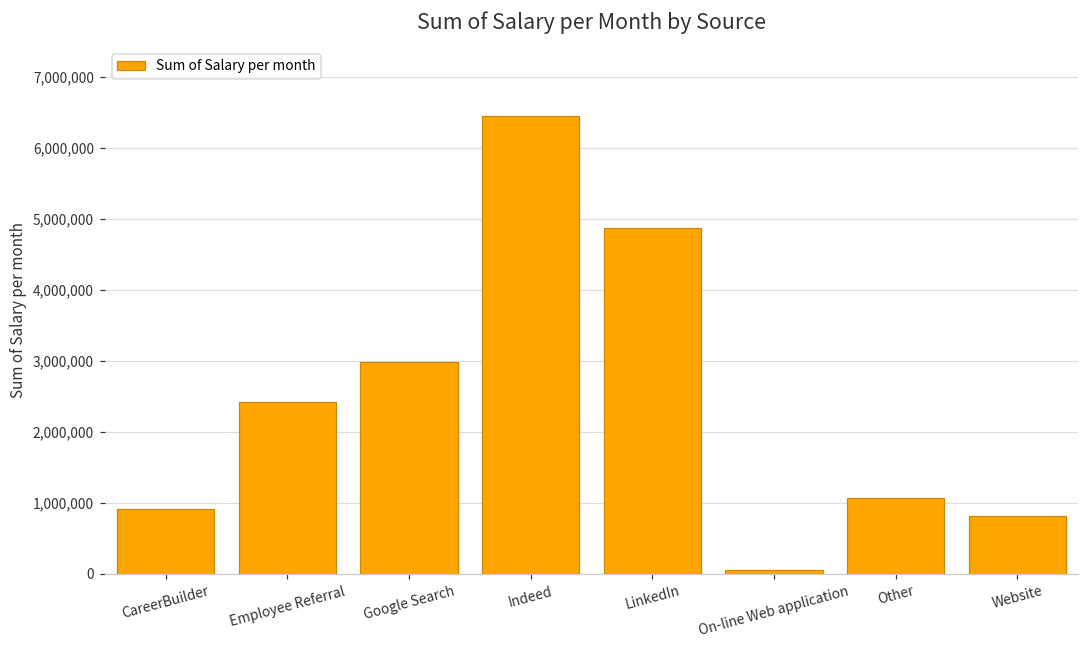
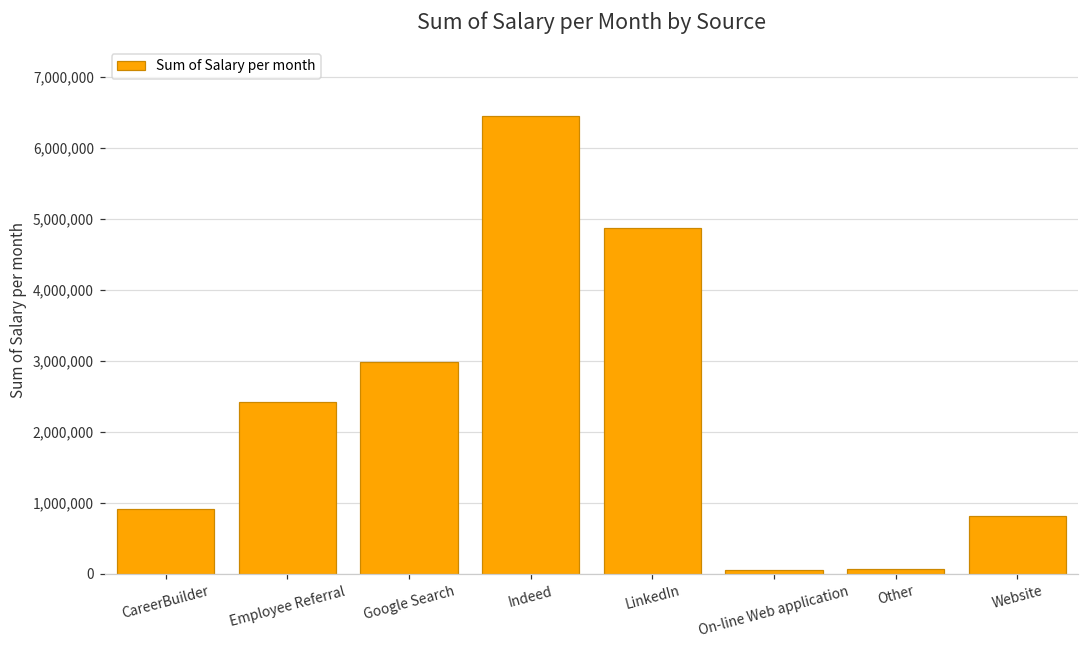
Other: 1,100,000 -> 100,000
